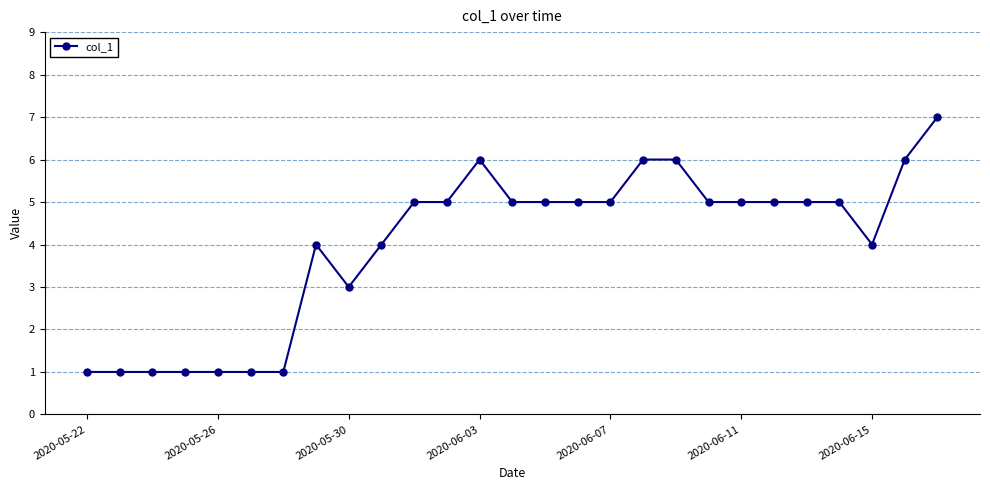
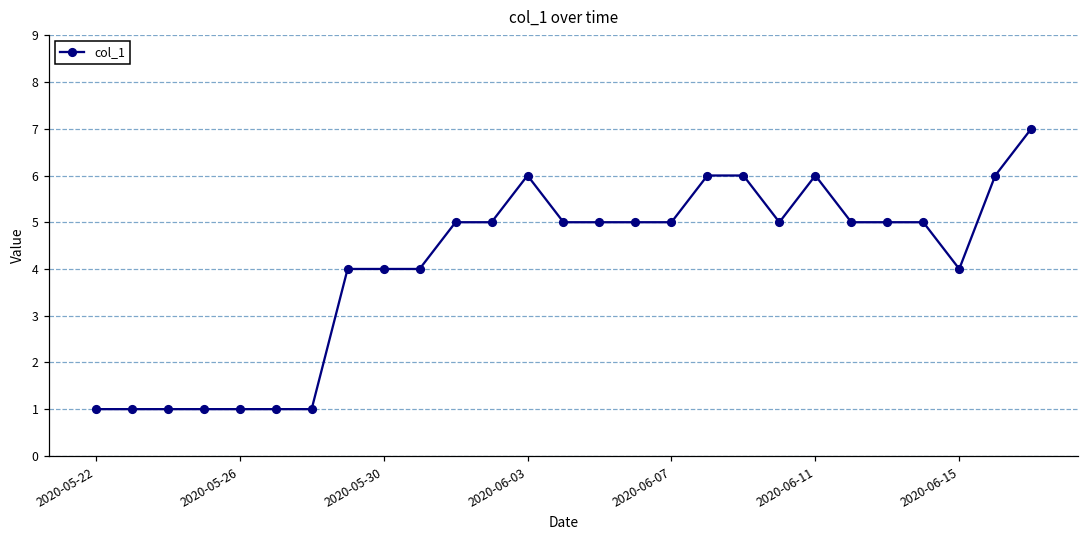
2020-05-30: 3 -> 4
2020-06-11: 5 -> 6
